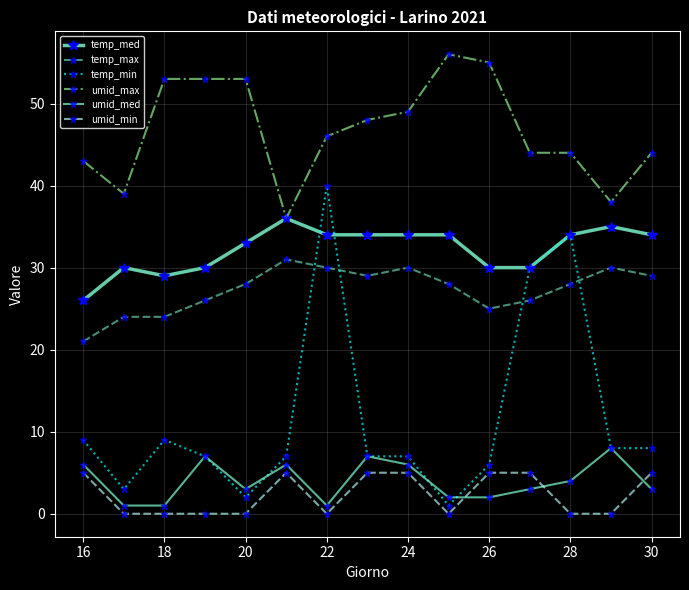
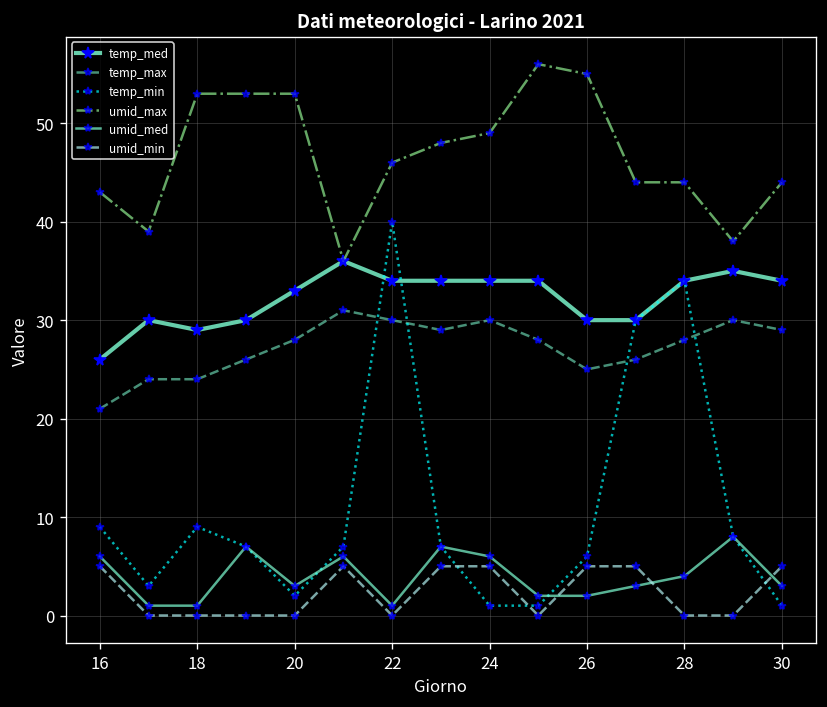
temp_min, 24: 7 -> 1
temp_min, 30: 8 -> 1
